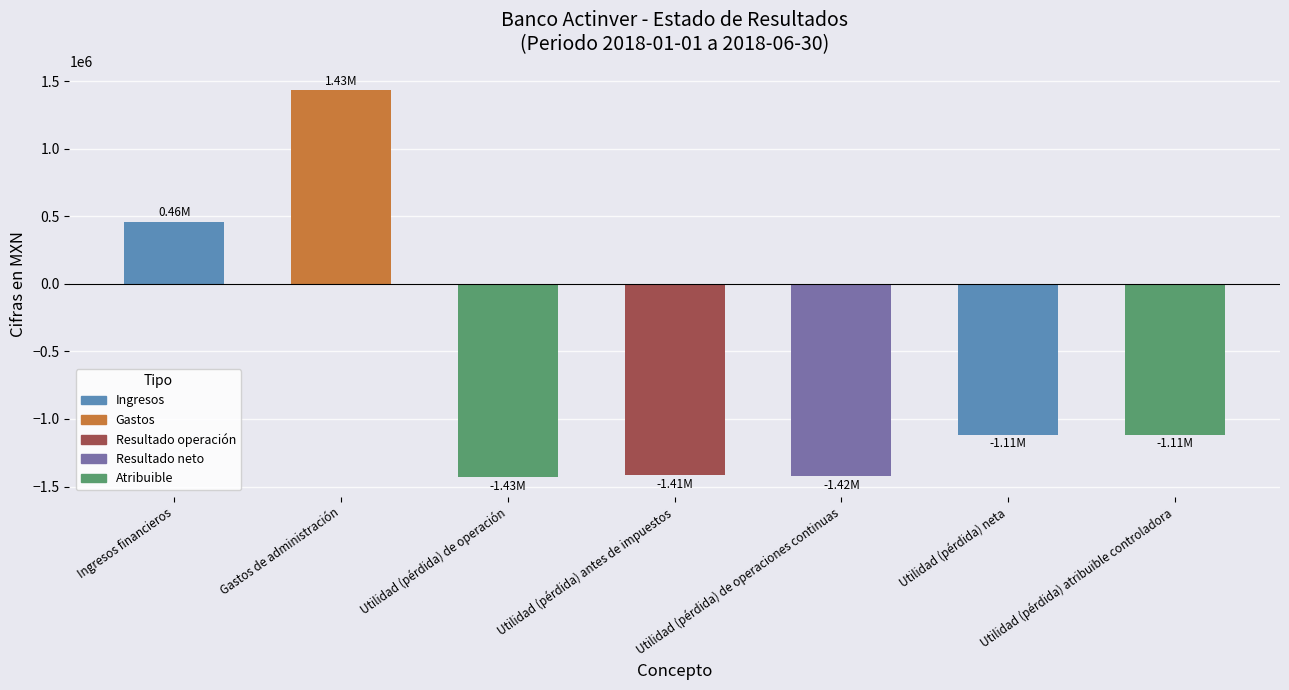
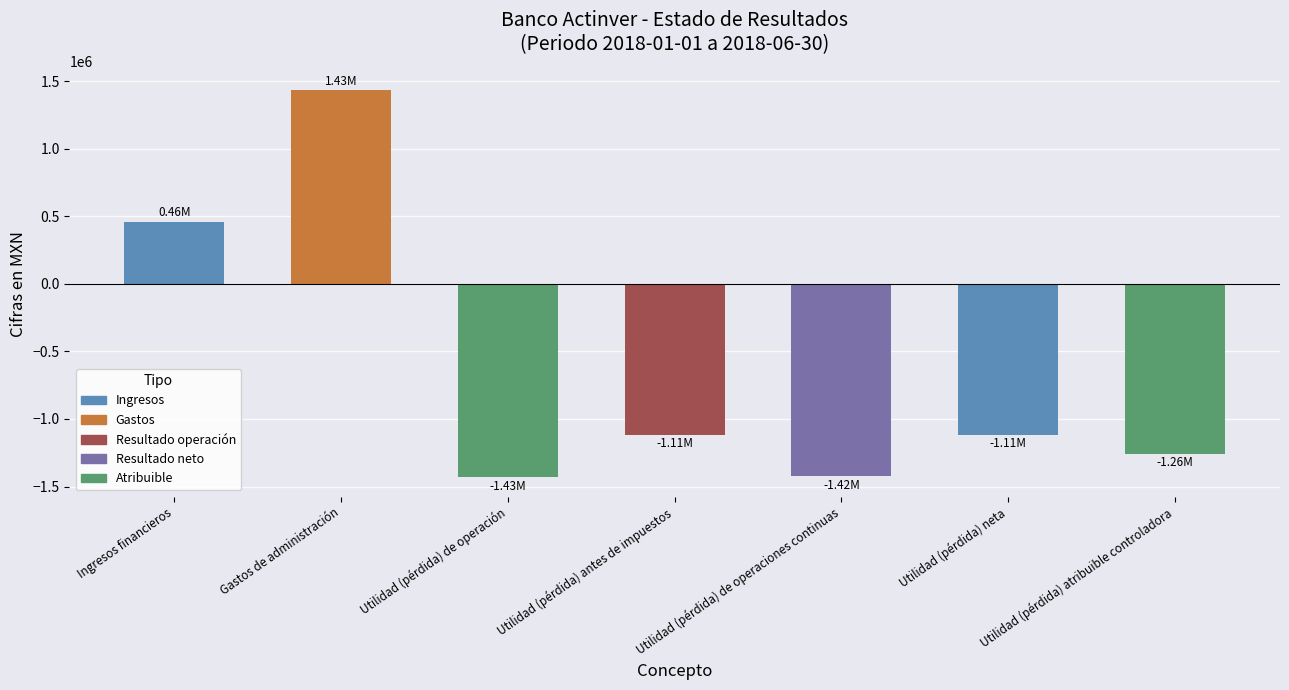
Utilidad (pérdida) antes de impuestos: -1.41M -> -1.11M
Utilidad (pérdida) atribuible controladora: -1.11M -> -1.26M
